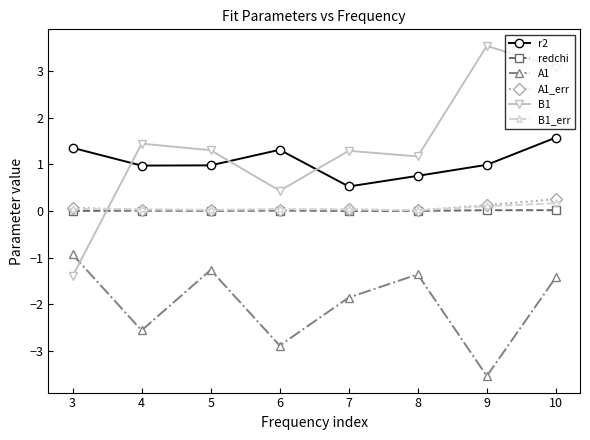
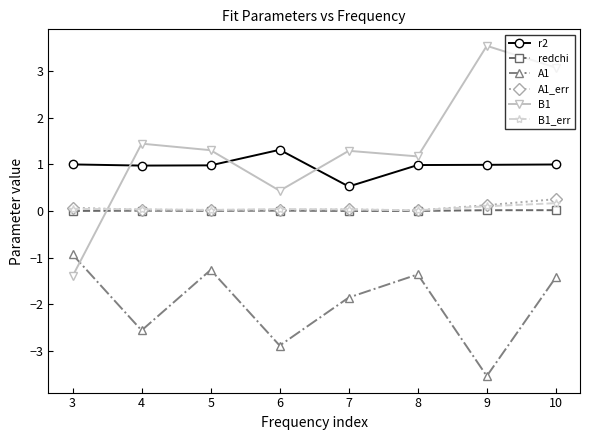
r2, 3: 1.4 -> 1.0
r2, 8: 0.8 -> 1.0
r2, 10: 1.6 -> 1.0
